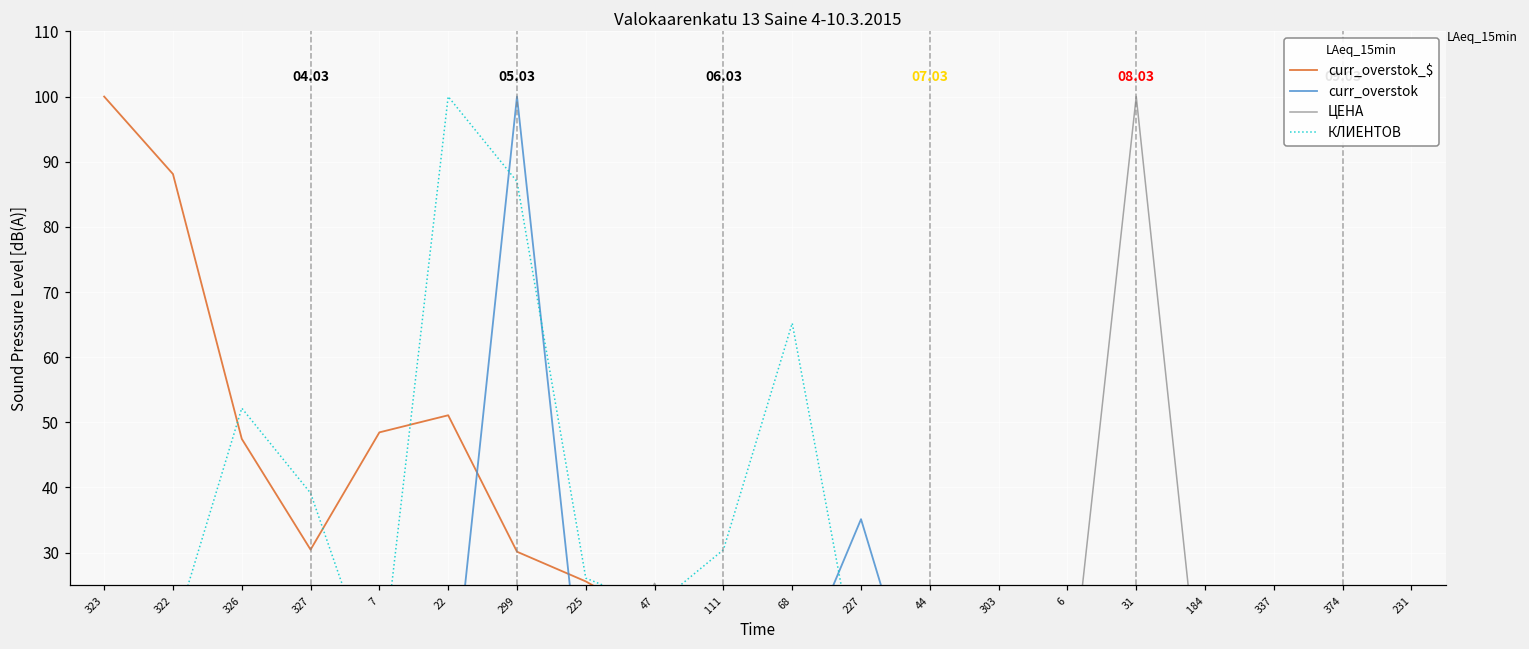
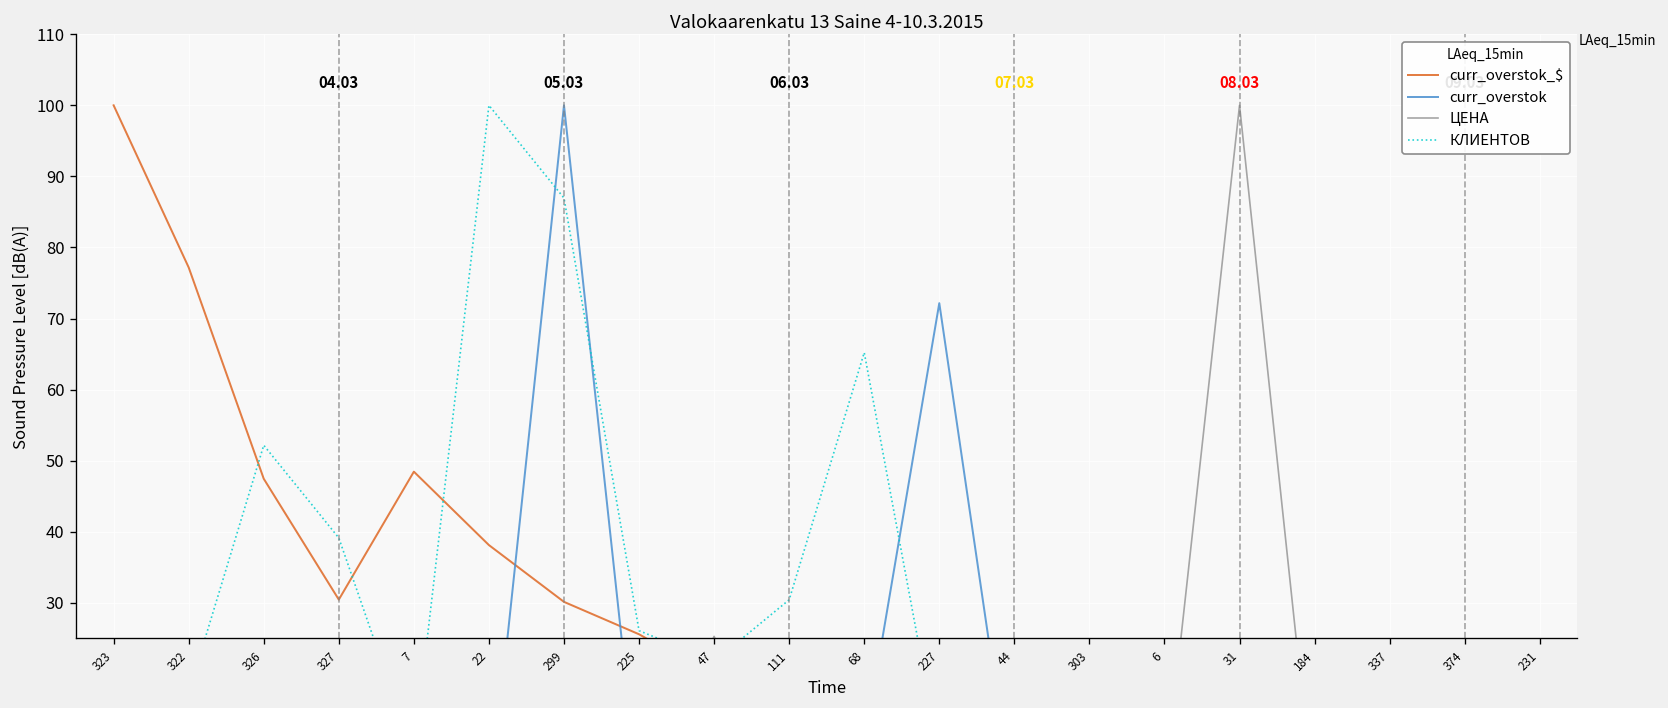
curr_overstok_$, 322: 88 -> 77
curr_overstok_$, 22: 51 -> 38
curr_overstok, 227: 35 -> 72
